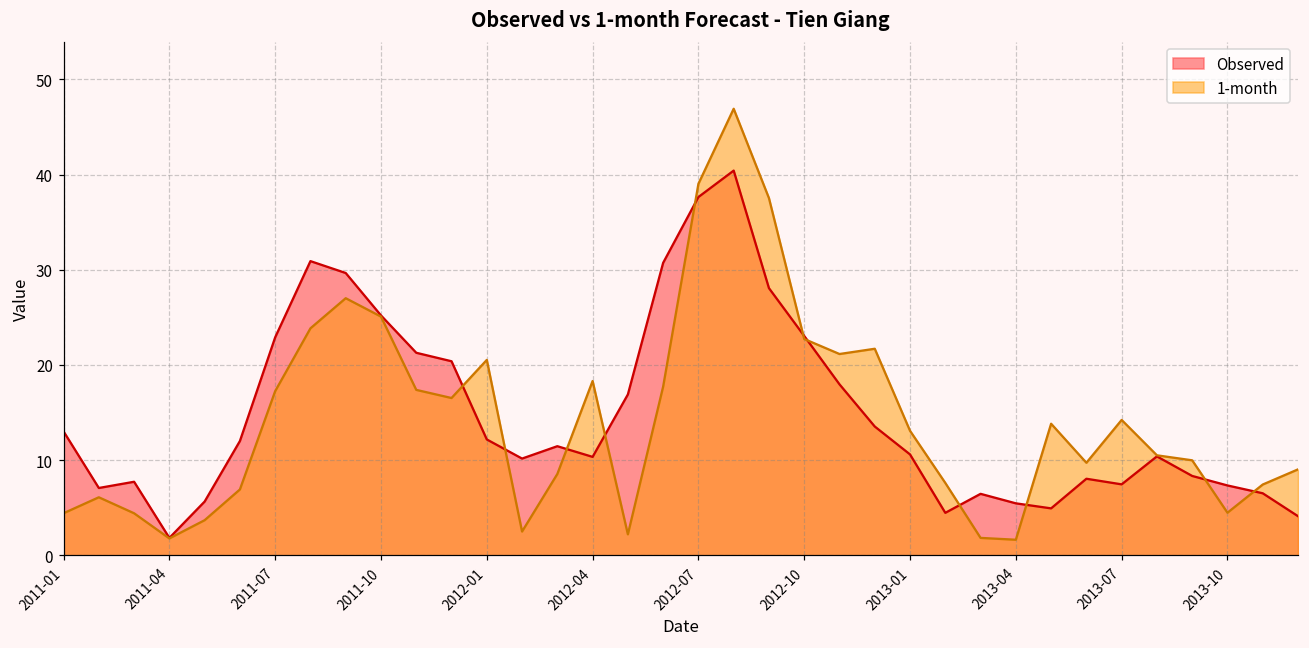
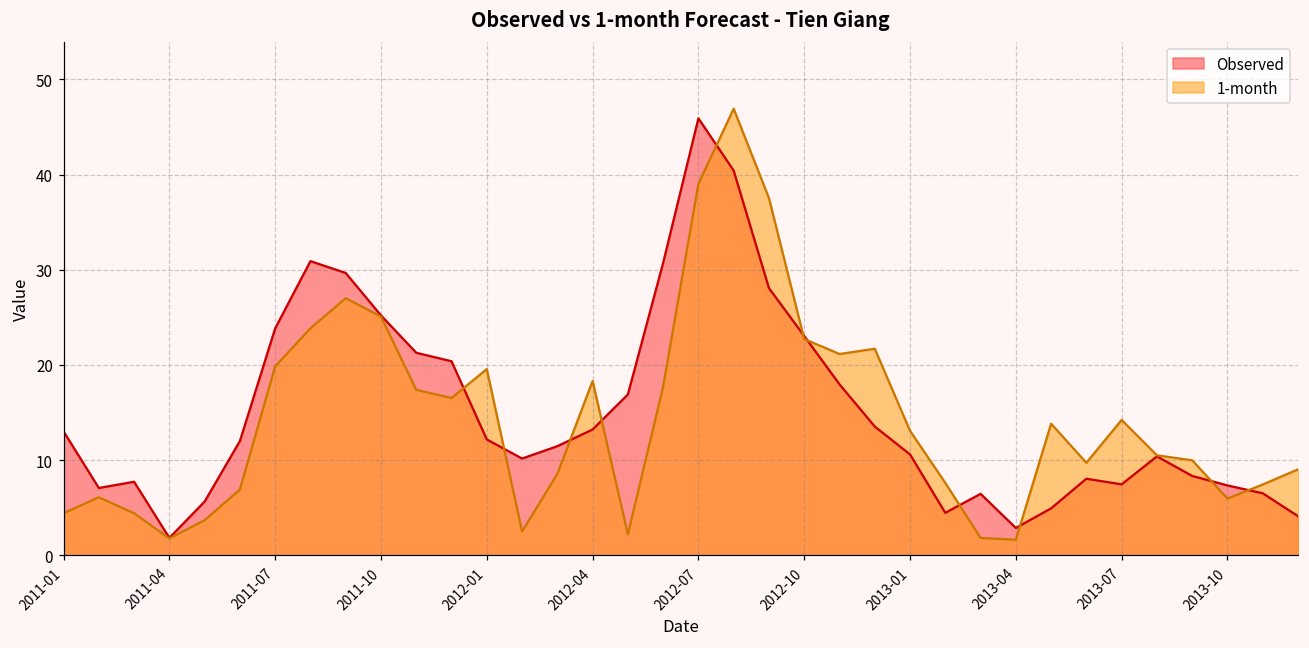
Observed, 2011-07: 23 -> 24
1-month, 2011-07: 17 -> 20
1-month, 2012-01: 21 -> 20
Observed, 2012-04: 10 -> 13
Observed, 2012-07: 38 -> 46
Observed, 2013-04: 5 -> 3
1-month, 2013-10: 4 -> 6
